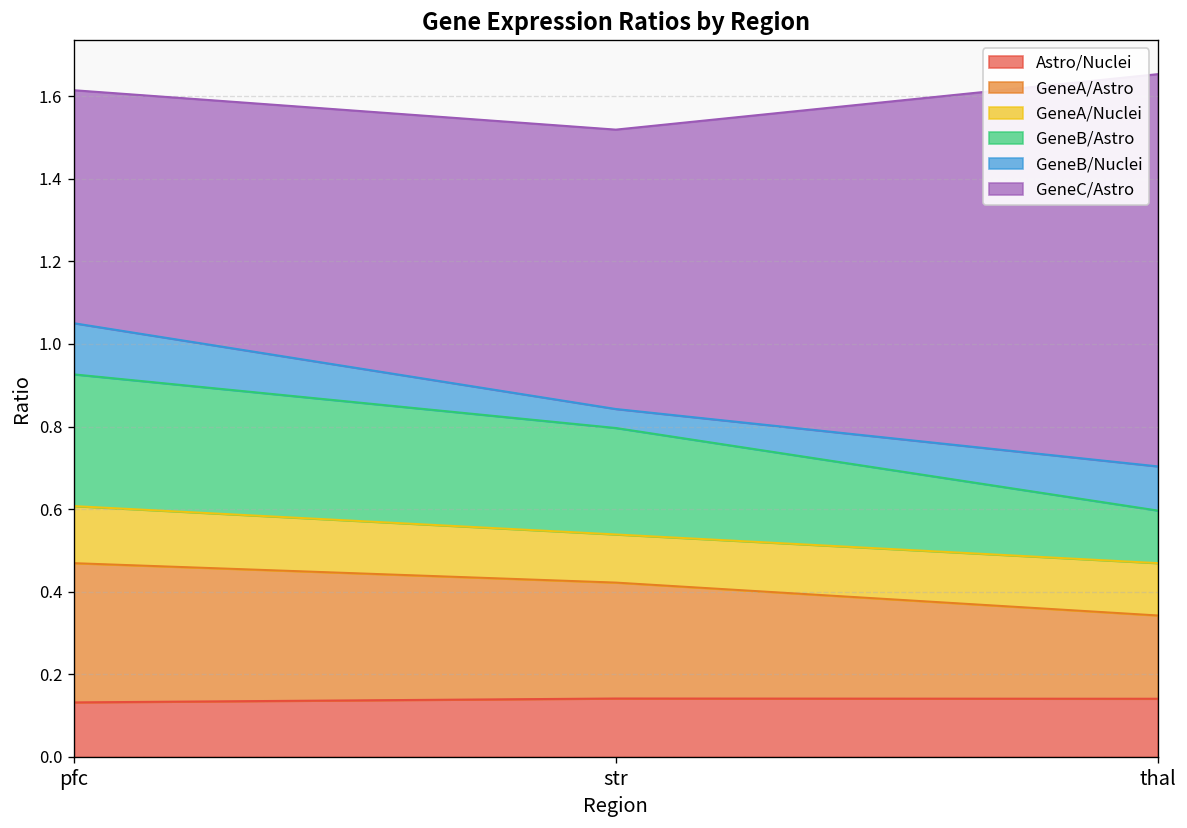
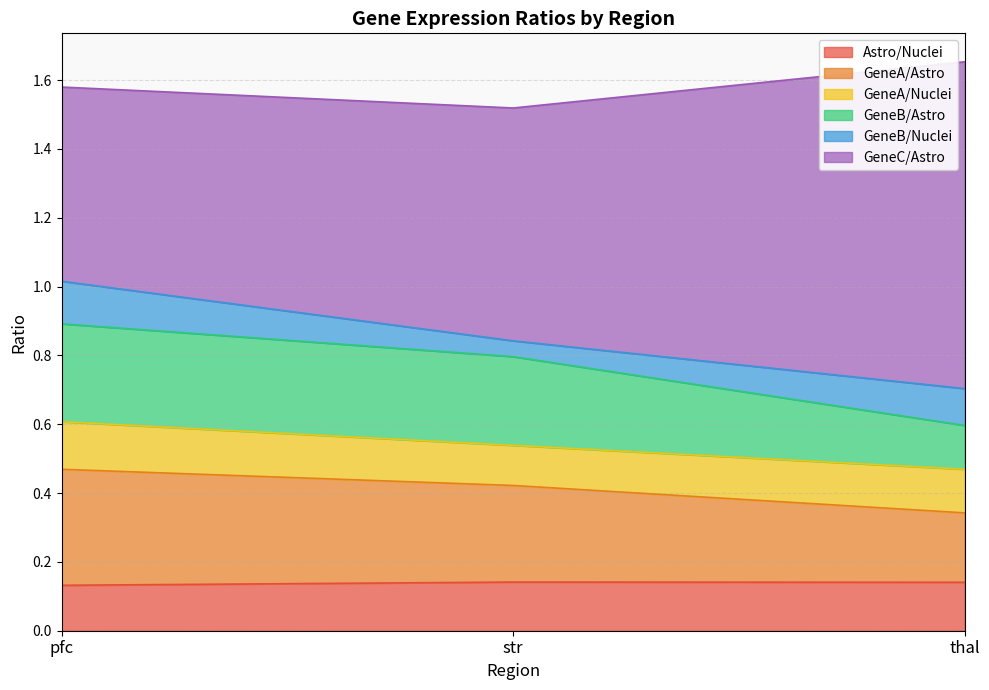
GeneB/Astro, pfc: 0.32 -> 0.28
